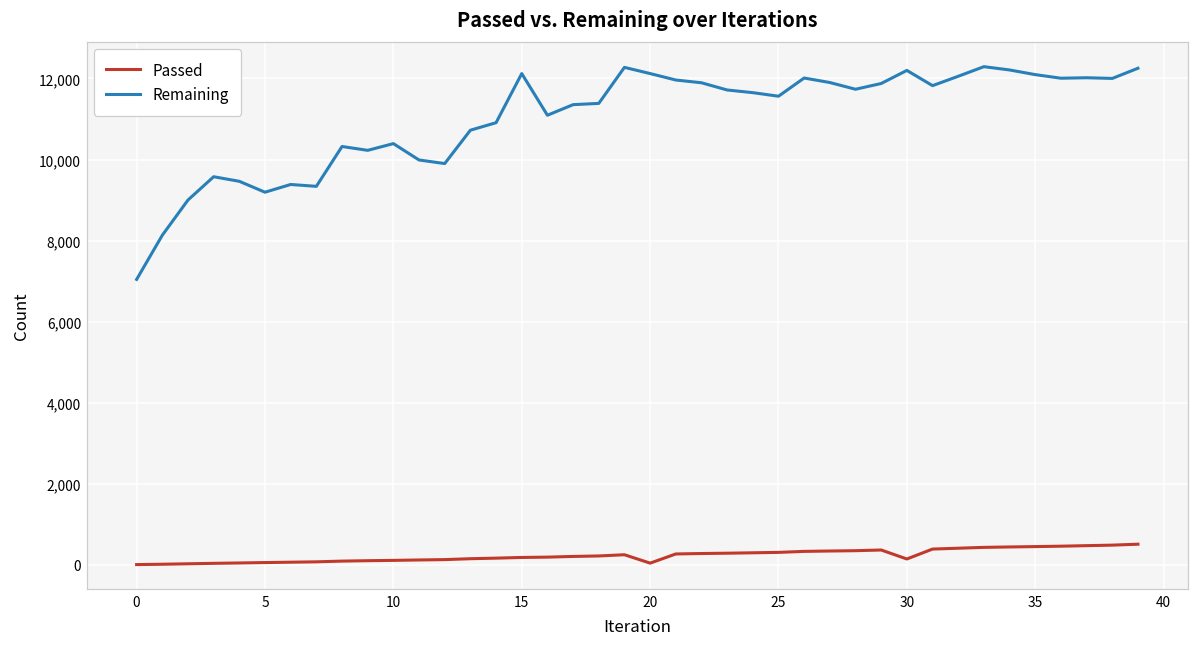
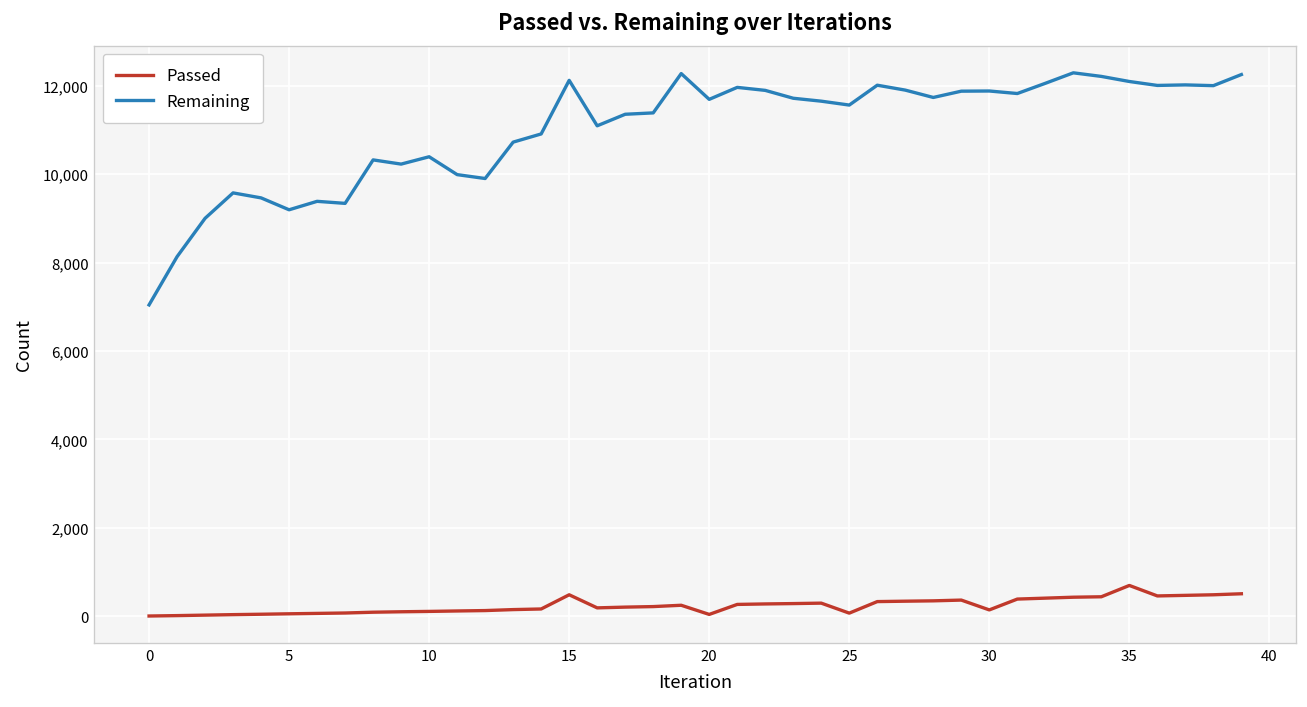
Passed, 15: 200 -> 500
Remaining, 20: 12,100 -> 11,700
Passed, 25: 300 -> 100
Remaining, 30: 12,200 -> 11,900
Passed, 35: 500 -> 700
